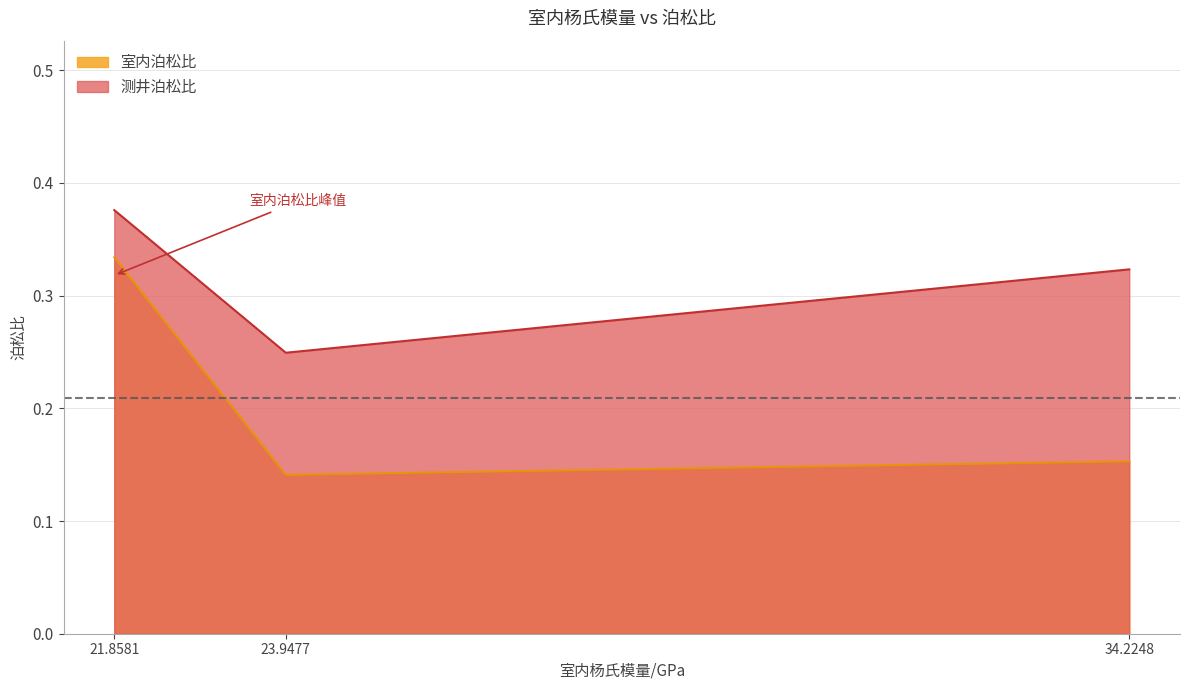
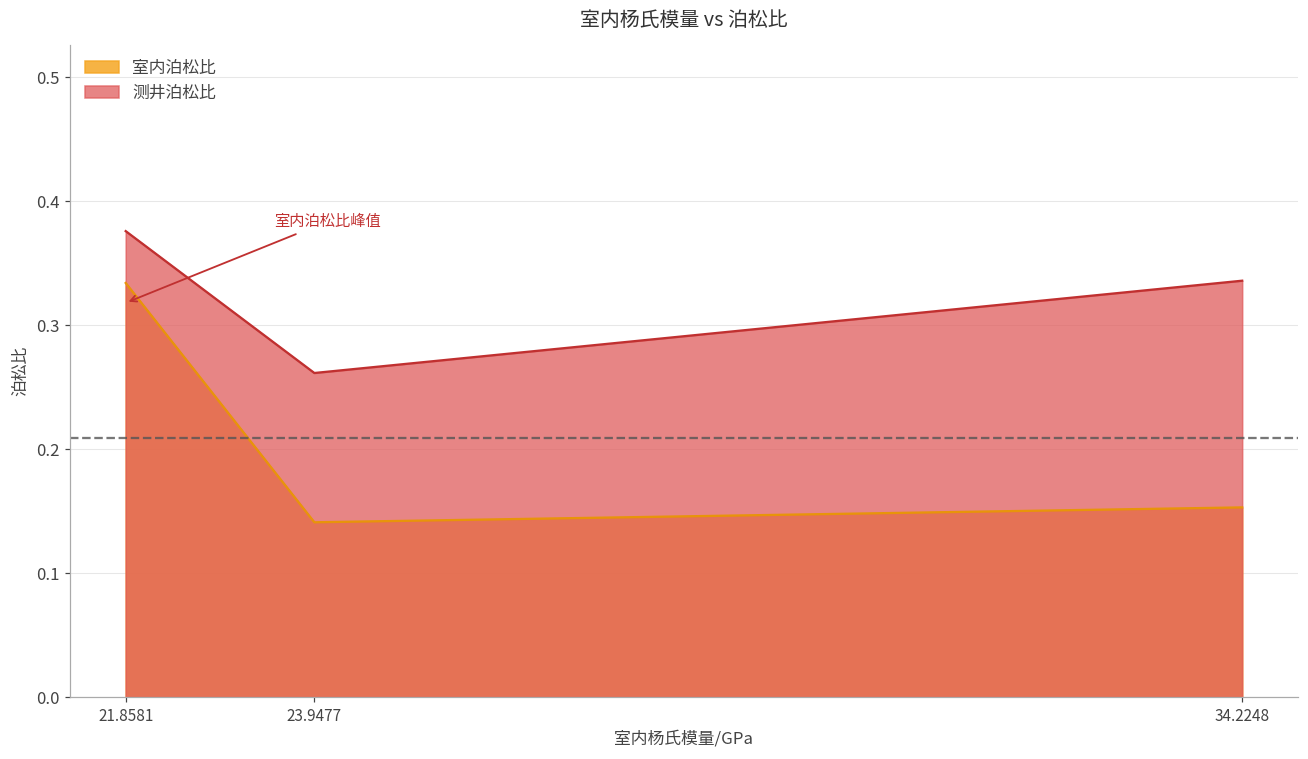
测井泊松比, 23.9477: 0.249 -> 0.261
测井泊松比, 34.2248: 0.323 -> 0.336
